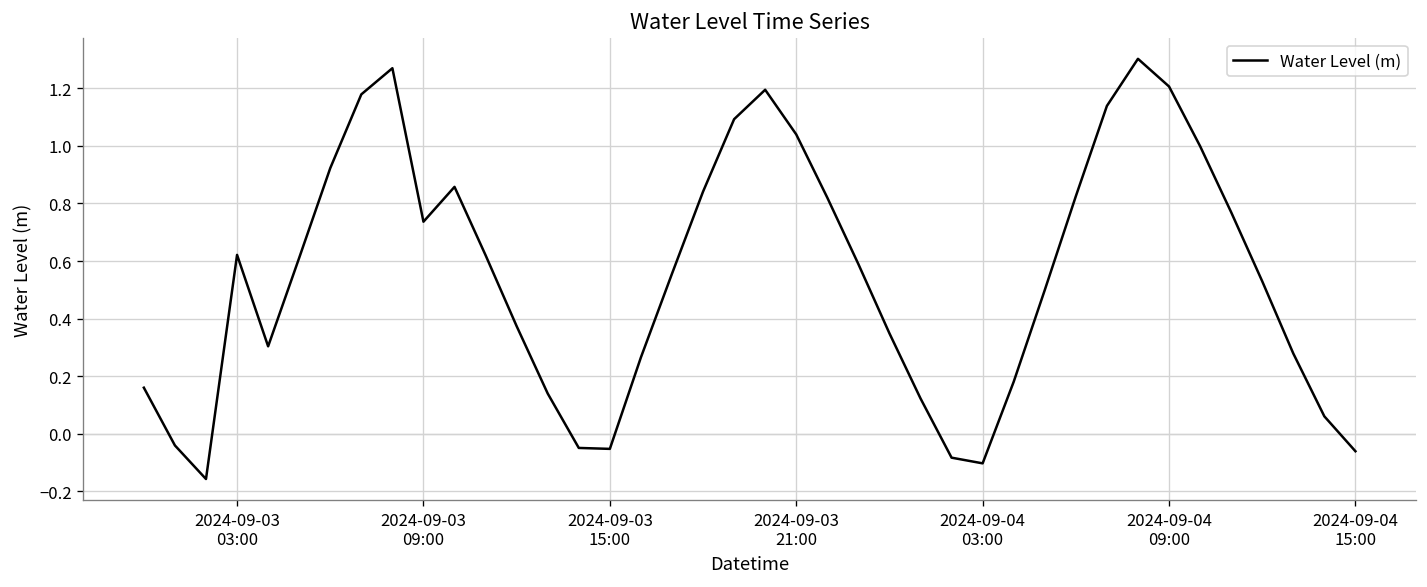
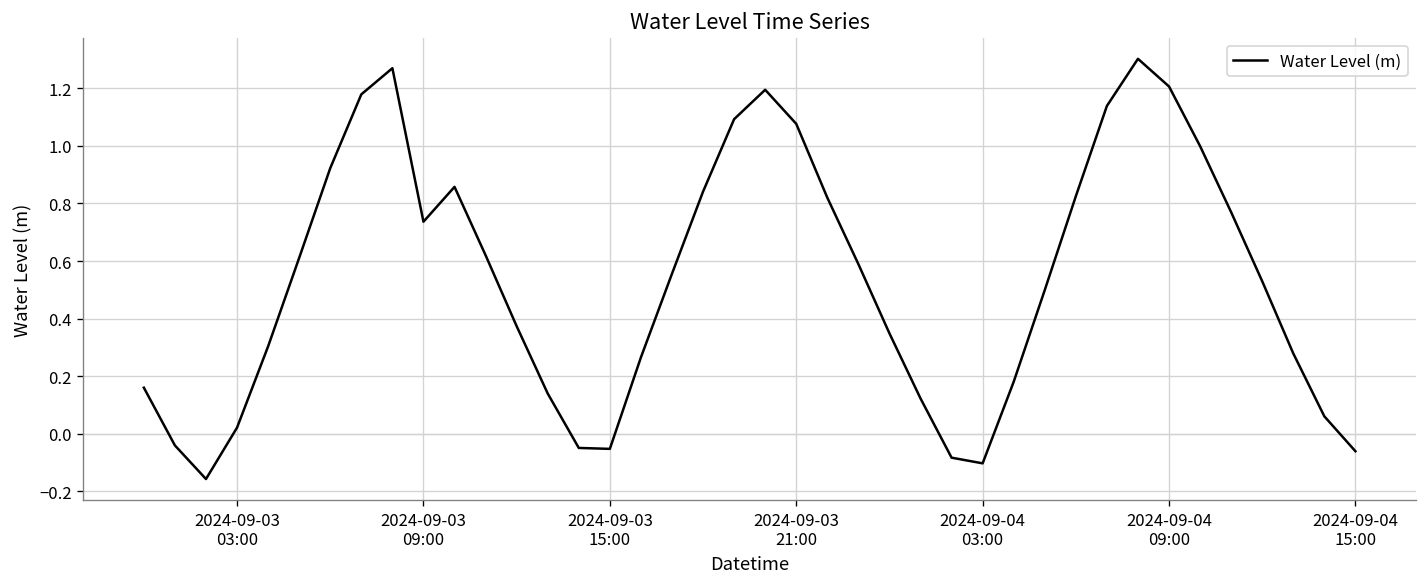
2024-09-03 03:00: 0.62 -> 0.02
2024-09-03 21:00: 1.04 -> 1.08
